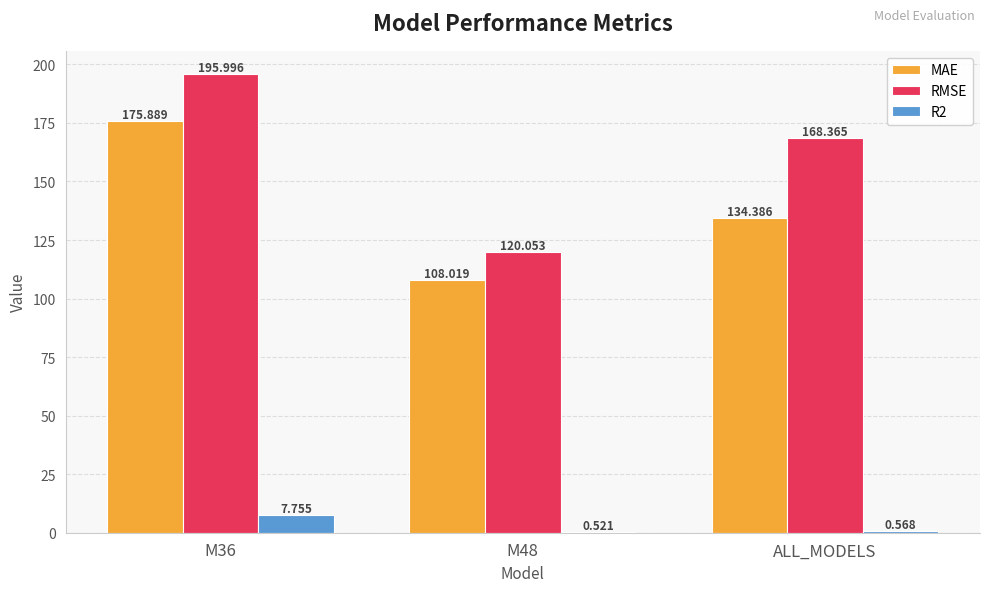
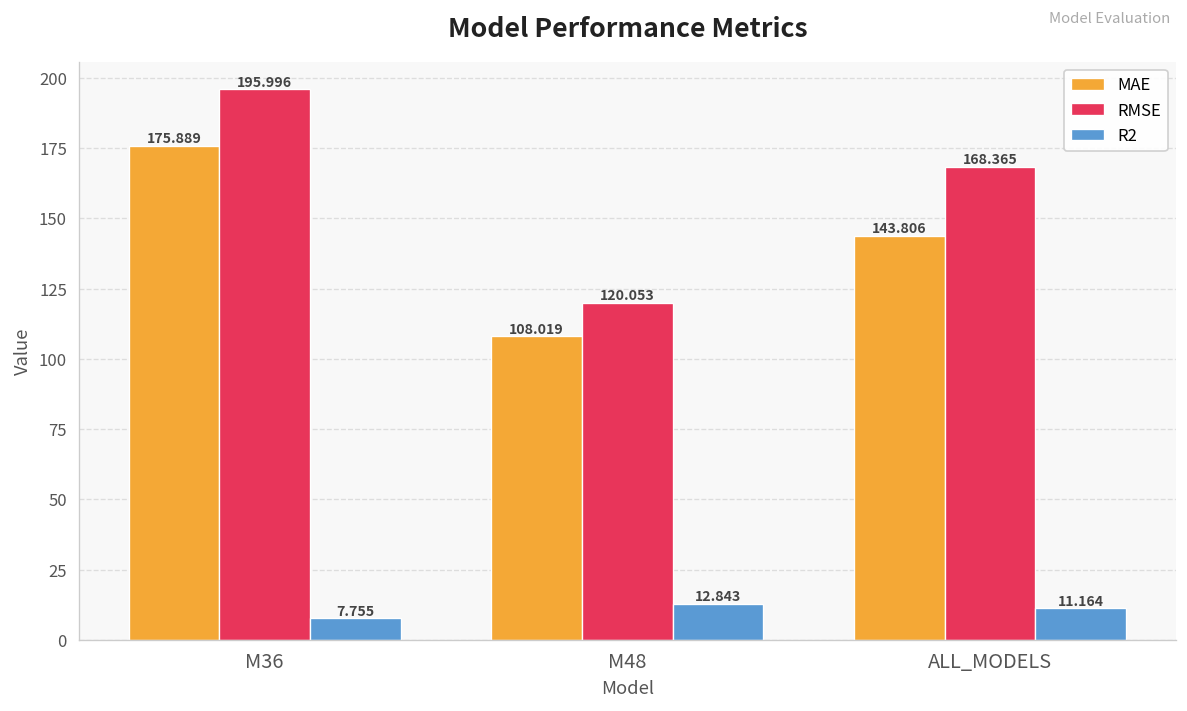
R2, M48: 0.521 -> 12.843
MAE, ALL_MODELS: 134.386 -> 143.806
R2, ALL_MODELS: 0.568 -> 11.164
